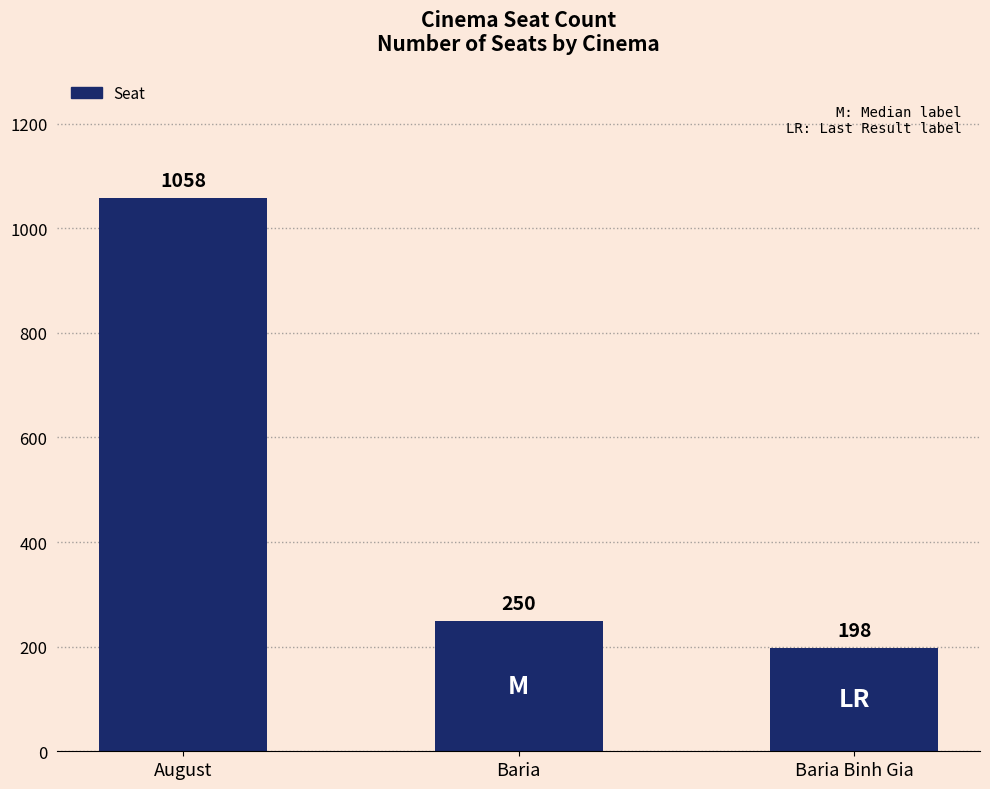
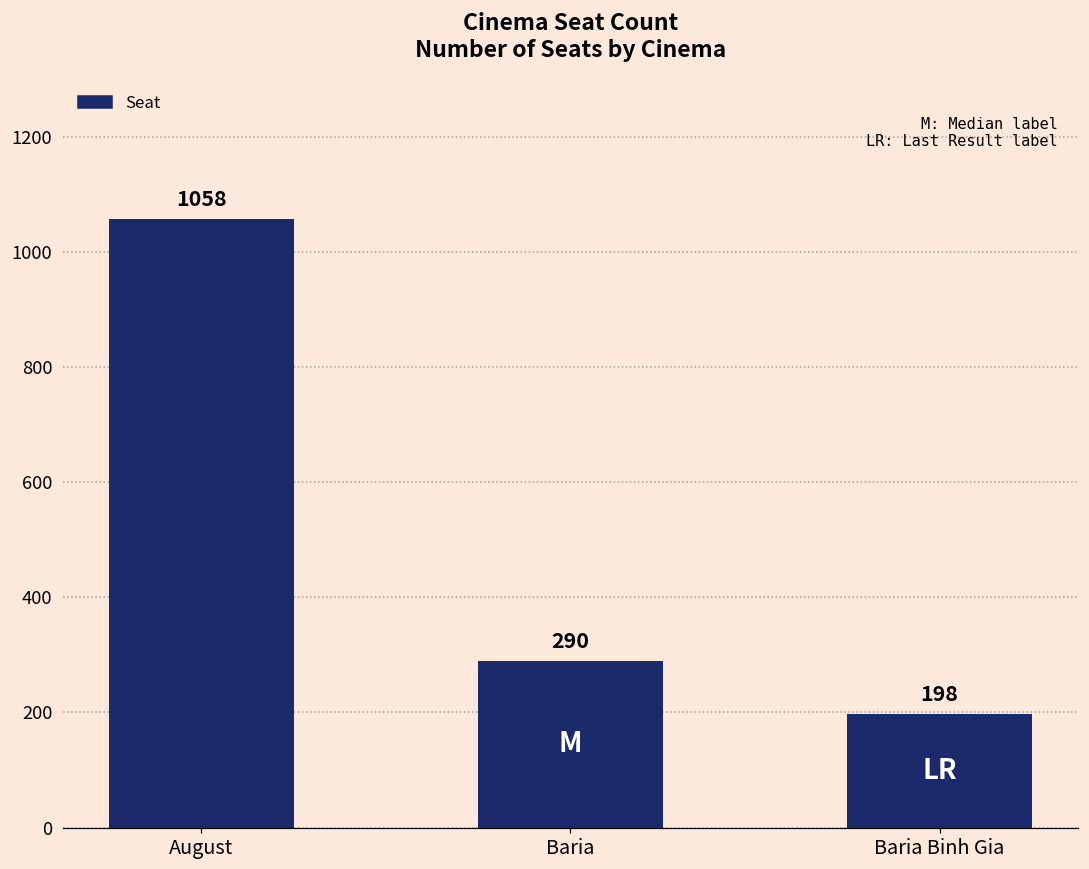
Baria: 250 -> 290
